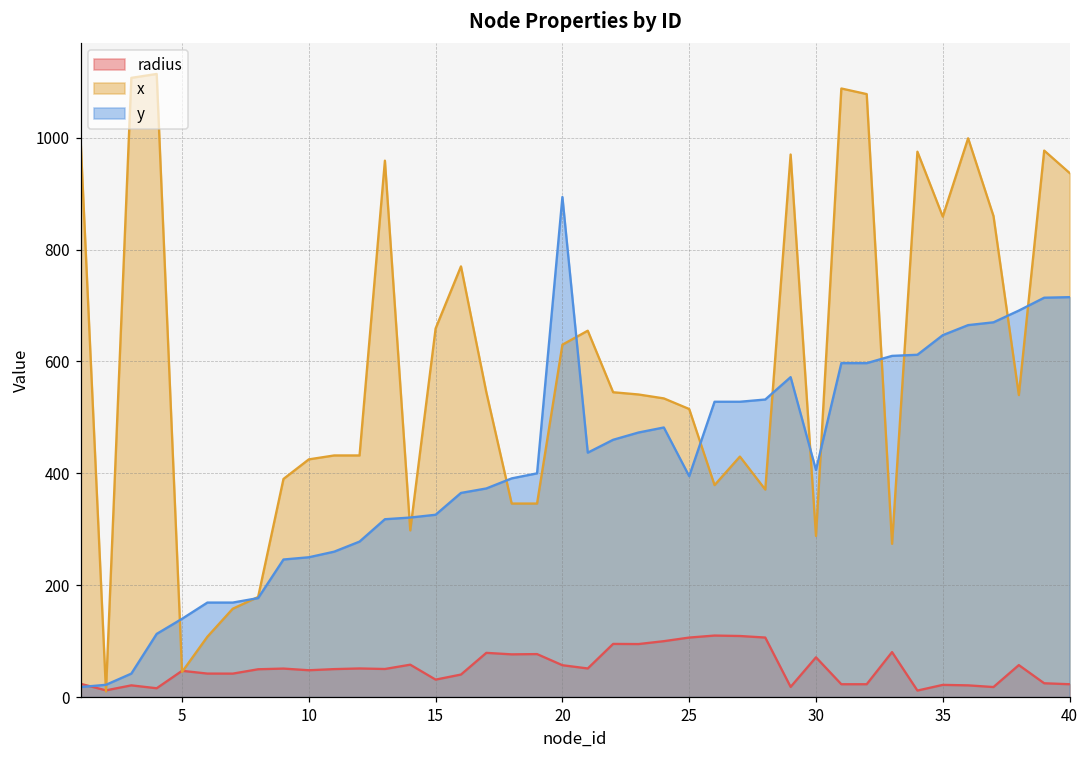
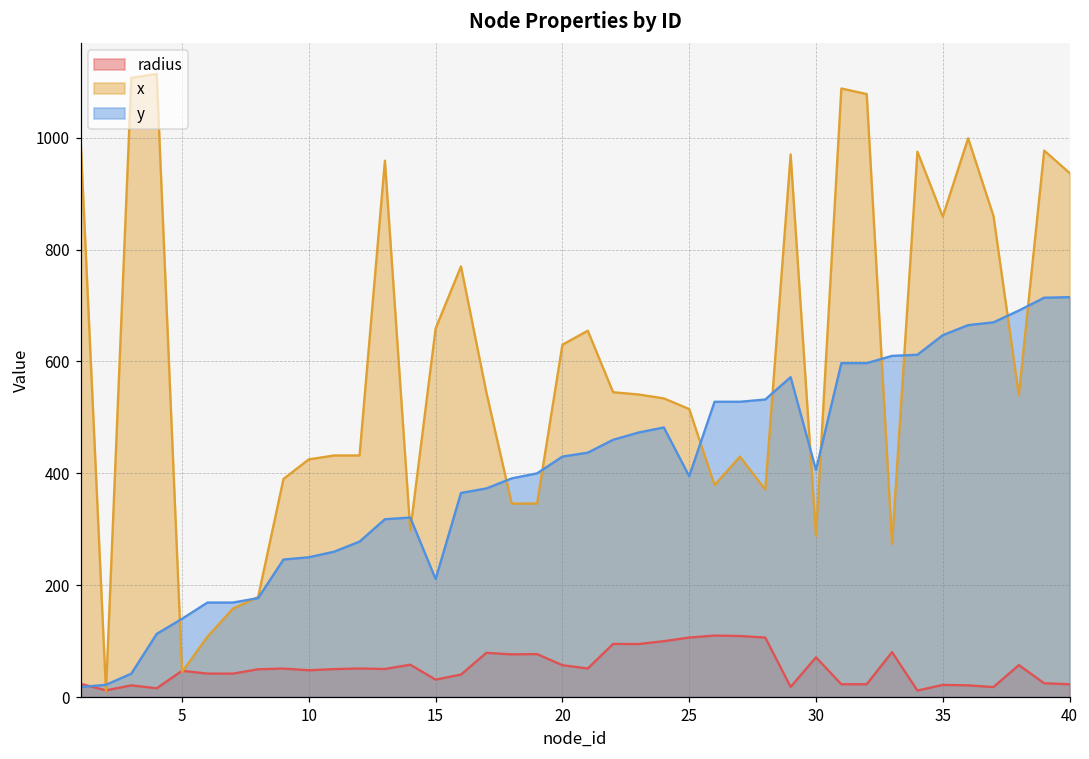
y, 15: 330 -> 210
y, 20: 890 -> 430
